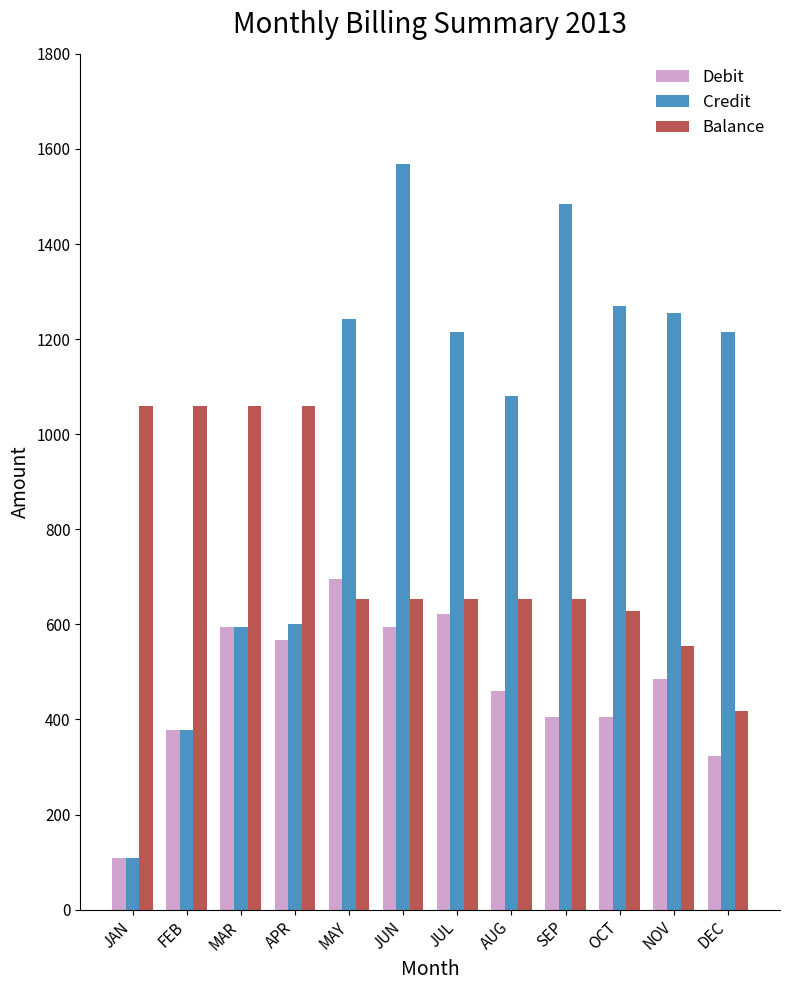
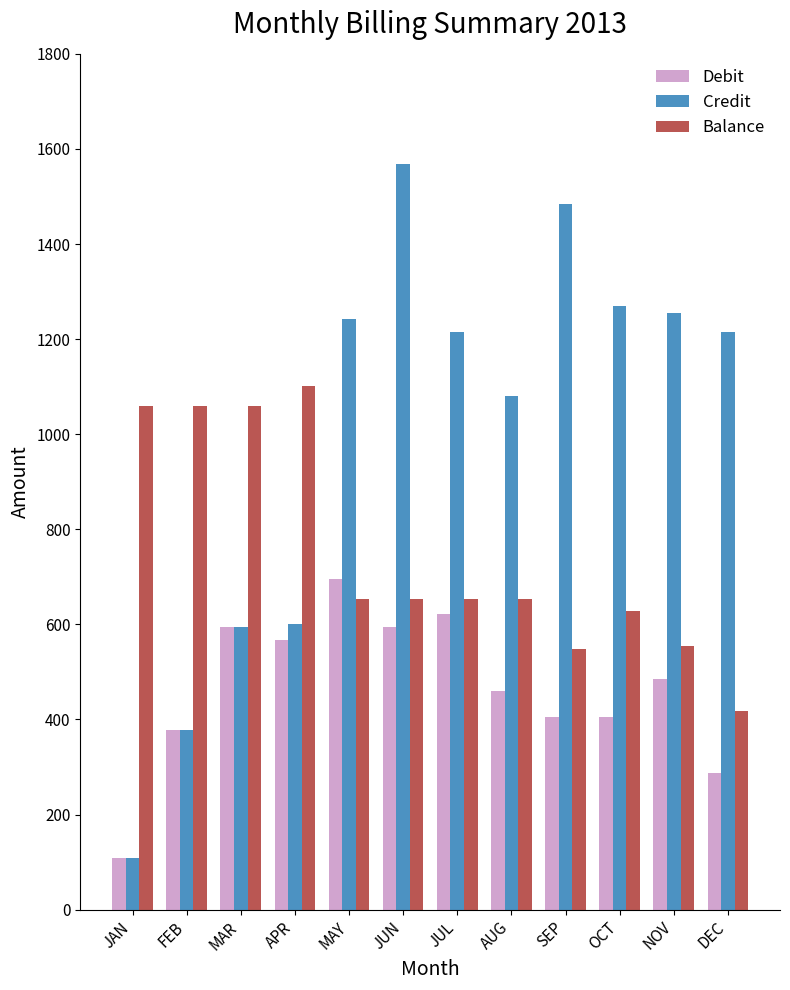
Balance, APR: 1060 -> 1100
Balance, SEP: 650 -> 550
Debit, DEC: 320 -> 290
